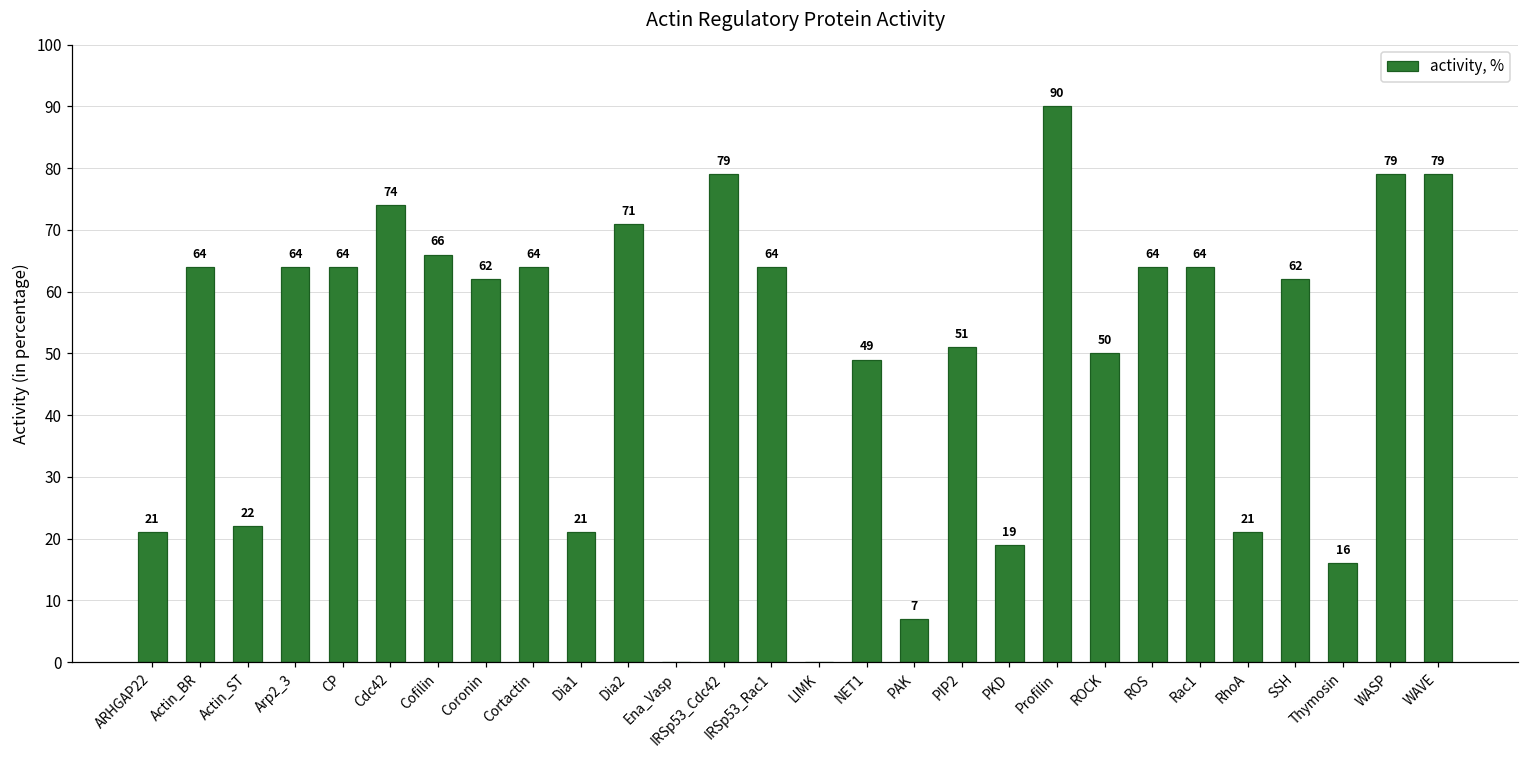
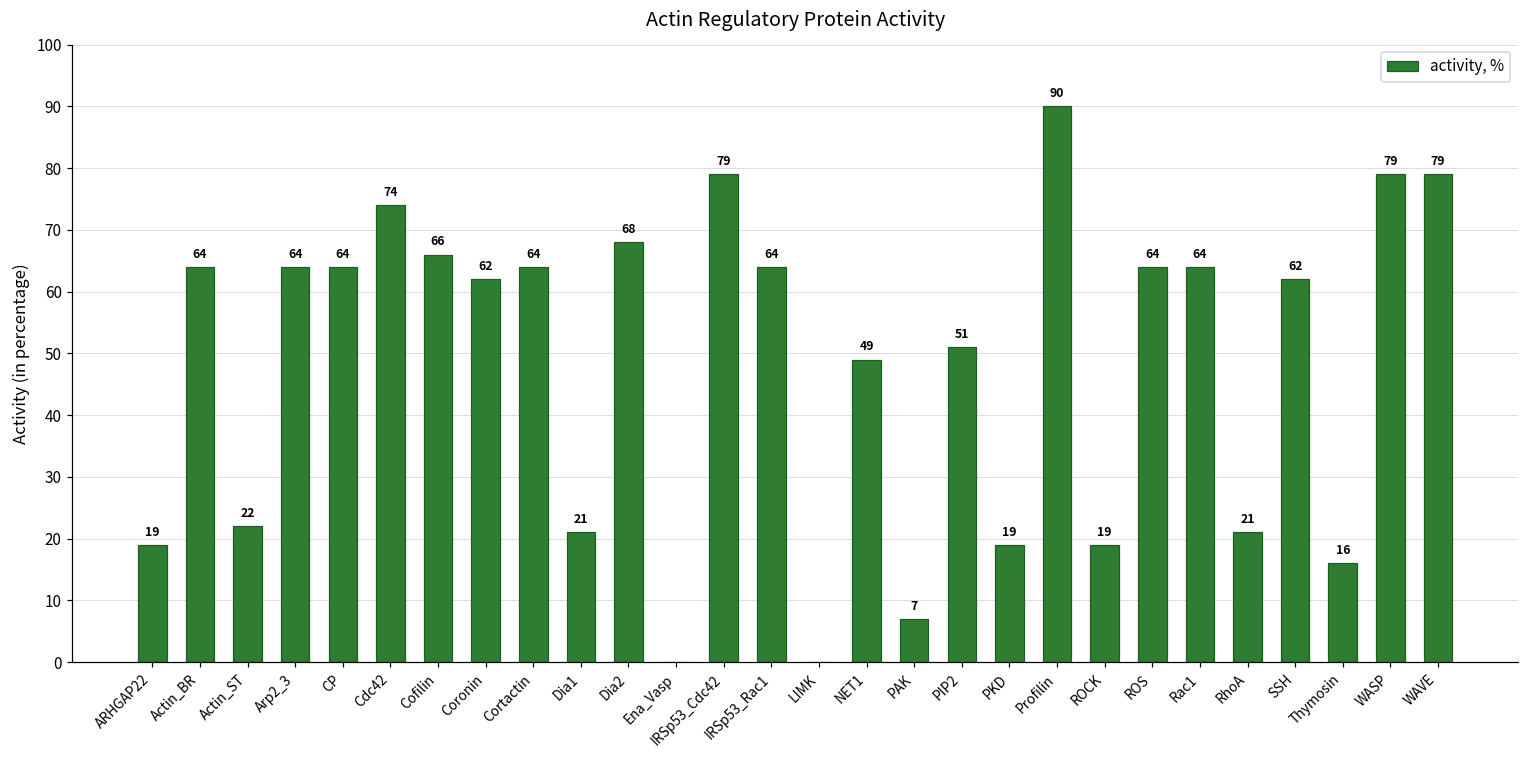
ARHGAP22: 21 -> 19
Dia2: 71 -> 68
ROCK: 50 -> 19
